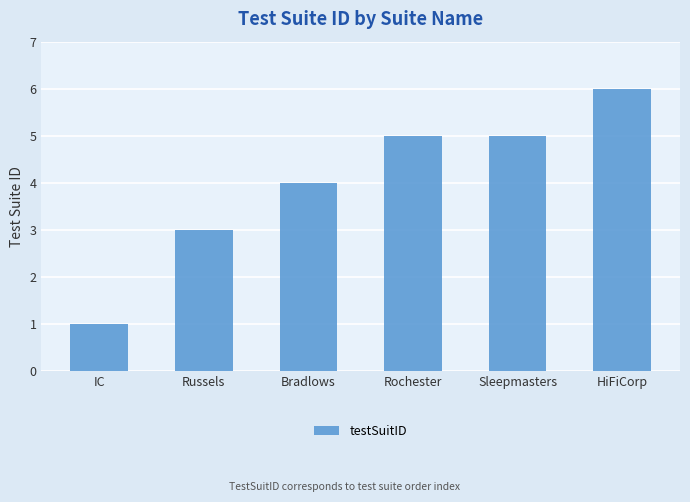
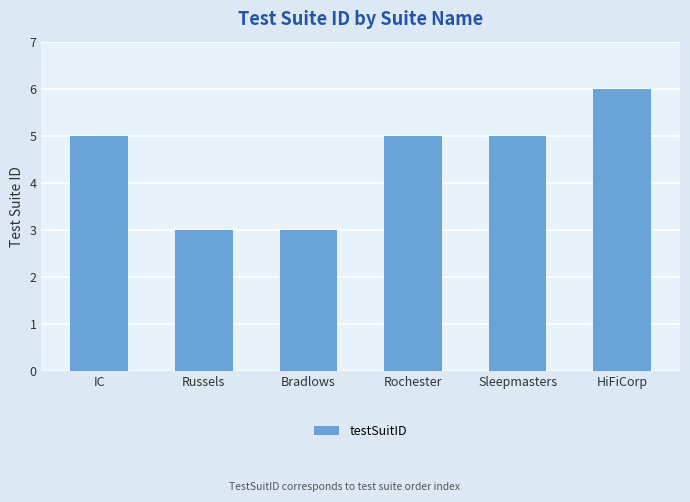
IC: 1 -> 5
Bradlows: 4 -> 3
